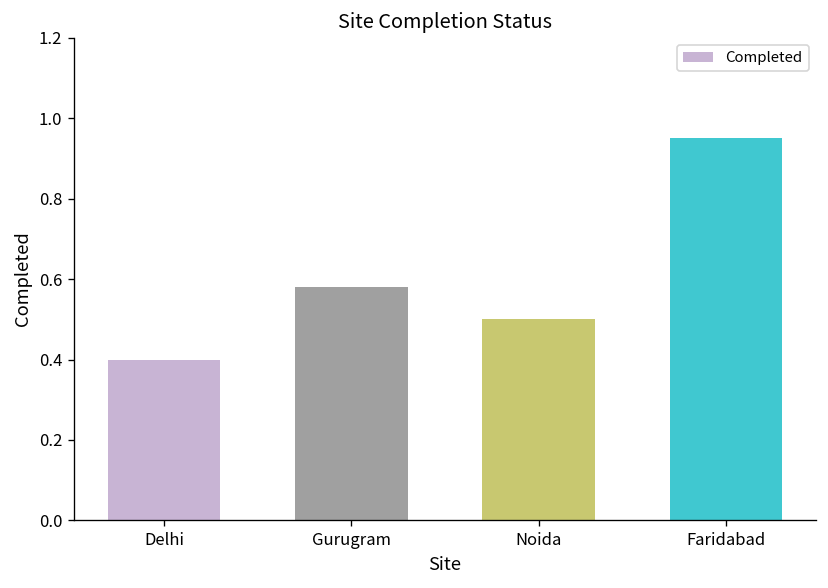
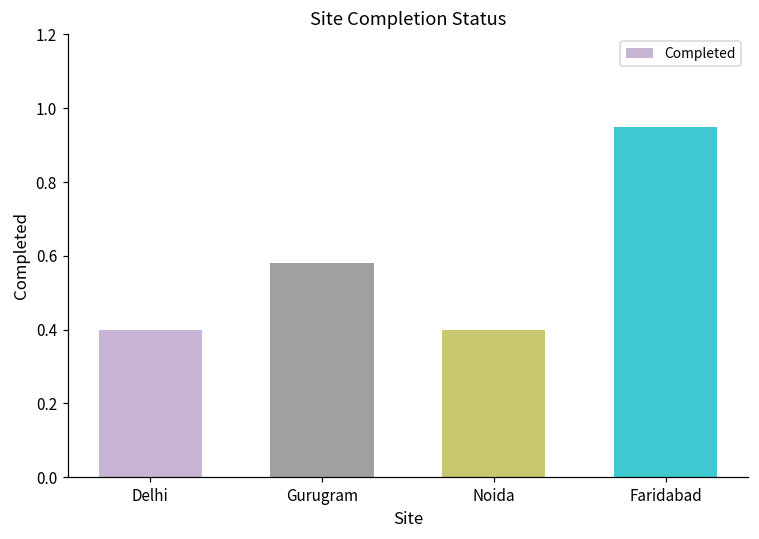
Noida: 0.5 -> 0.4
